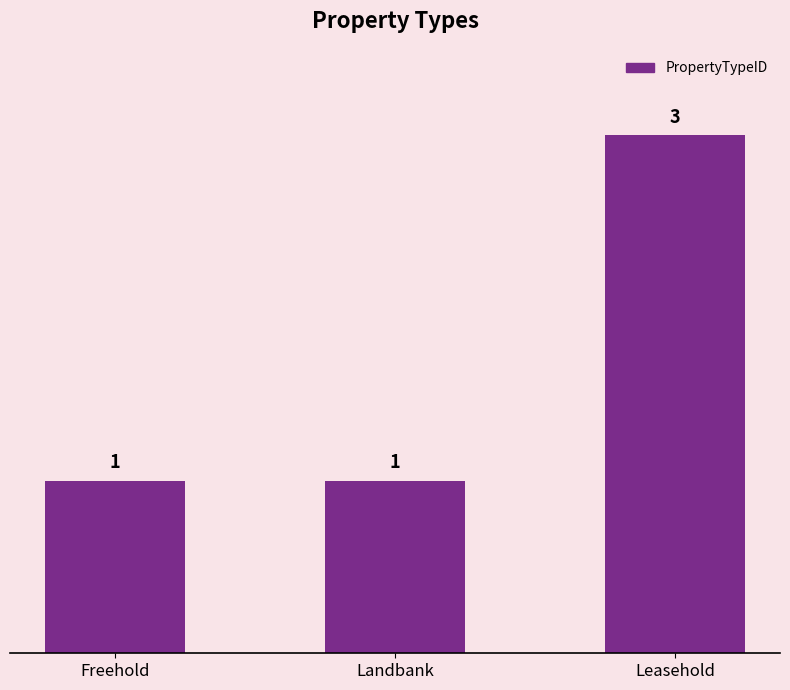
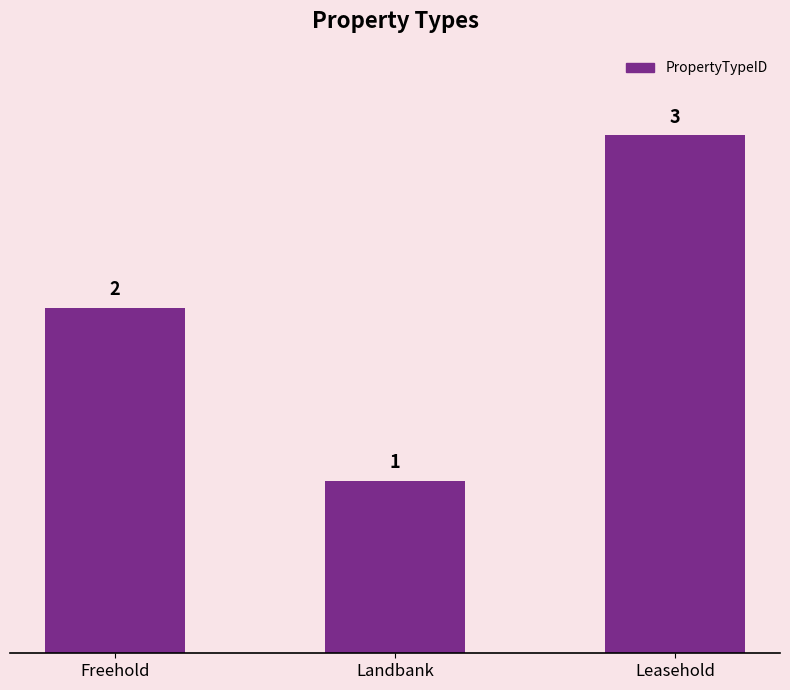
Freehold: 1 -> 2
